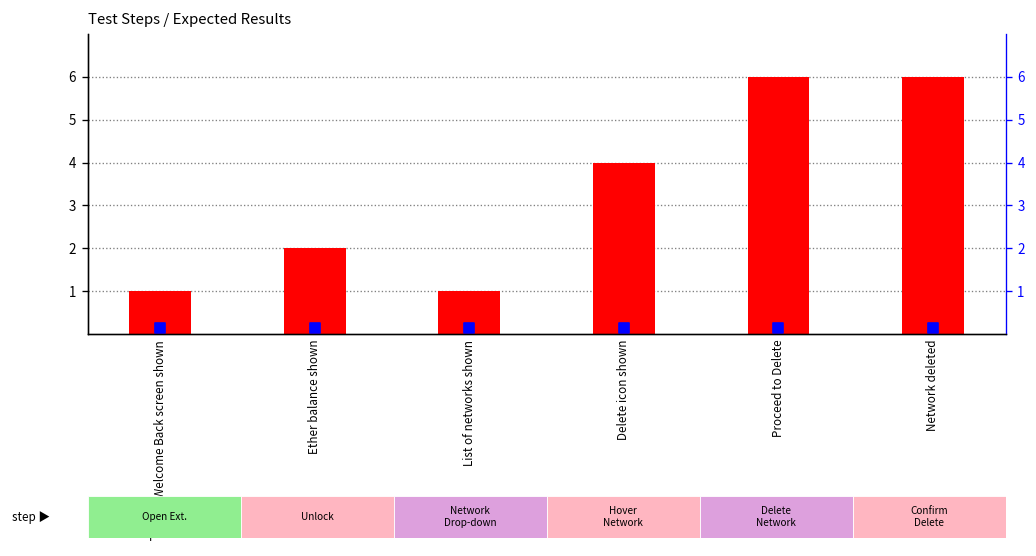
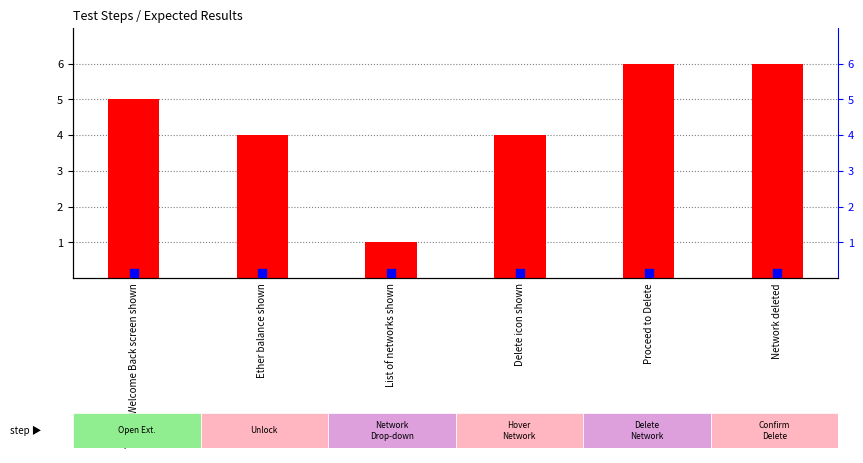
Step number, Welcome Back screen shown: 1 -> 5
Step number, Ether balance shown: 2 -> 4
